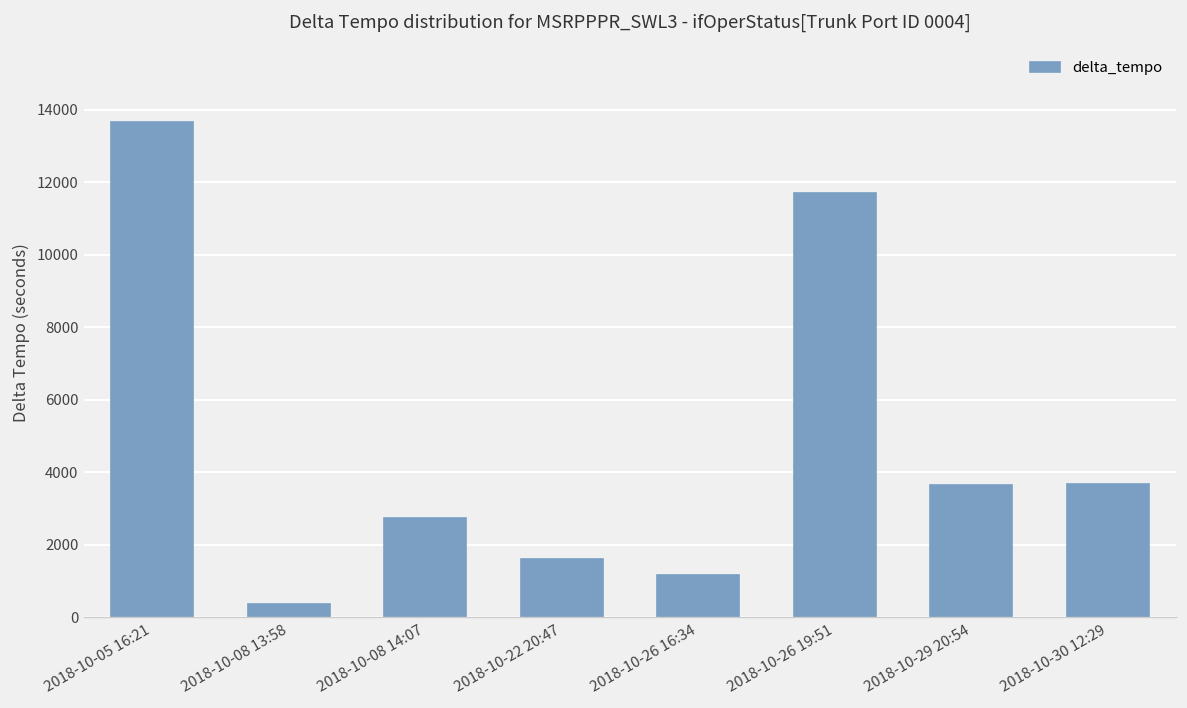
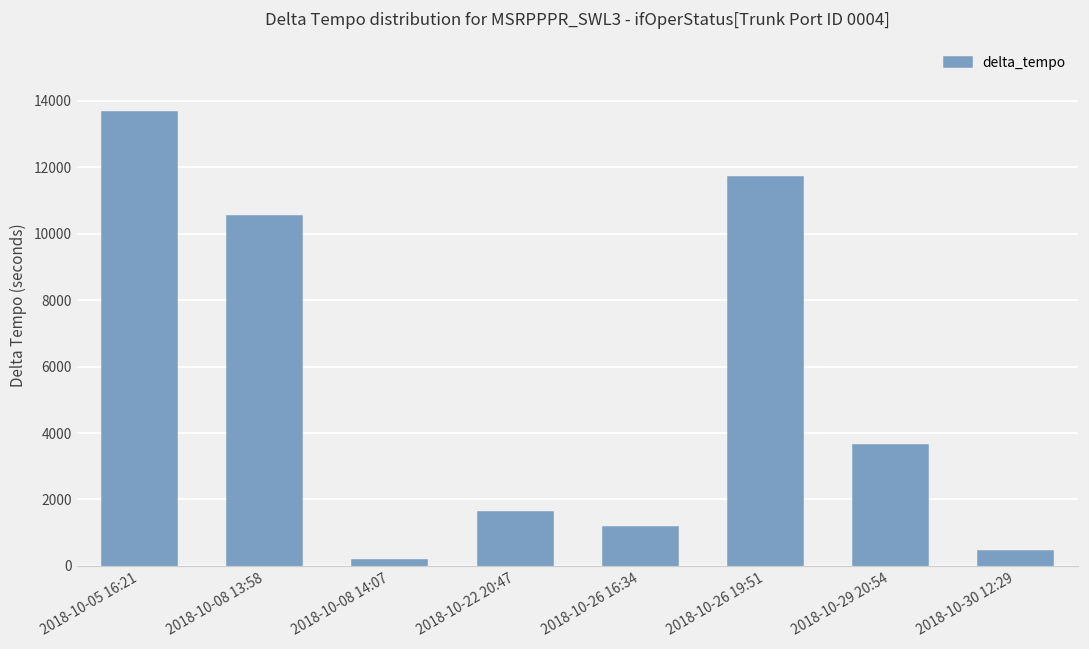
2018-10-08 13:58: 400 -> 10500
2018-10-08 14:07: 2700 -> 200
2018-10-30 12:29: 3700 -> 400
